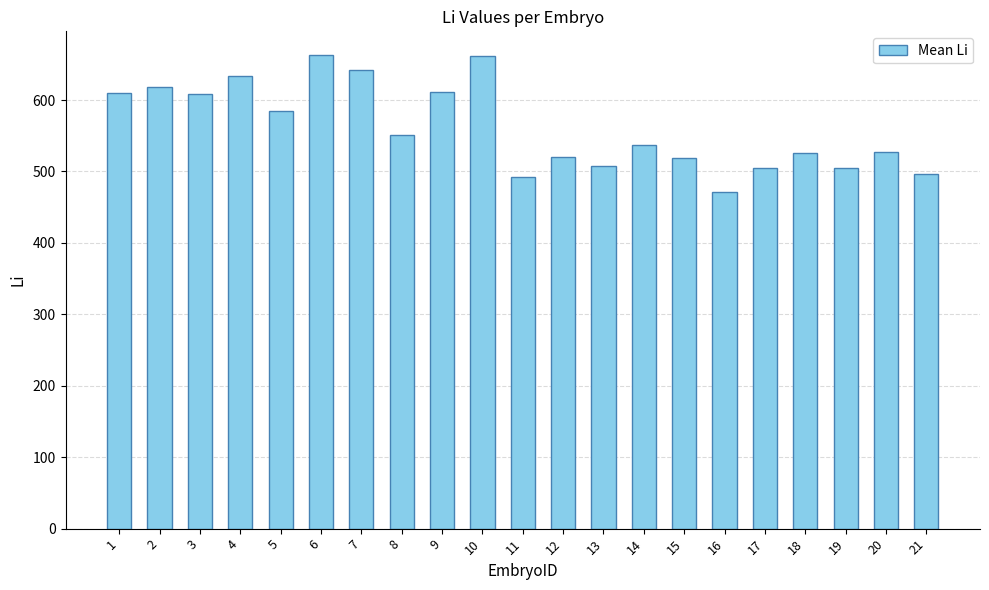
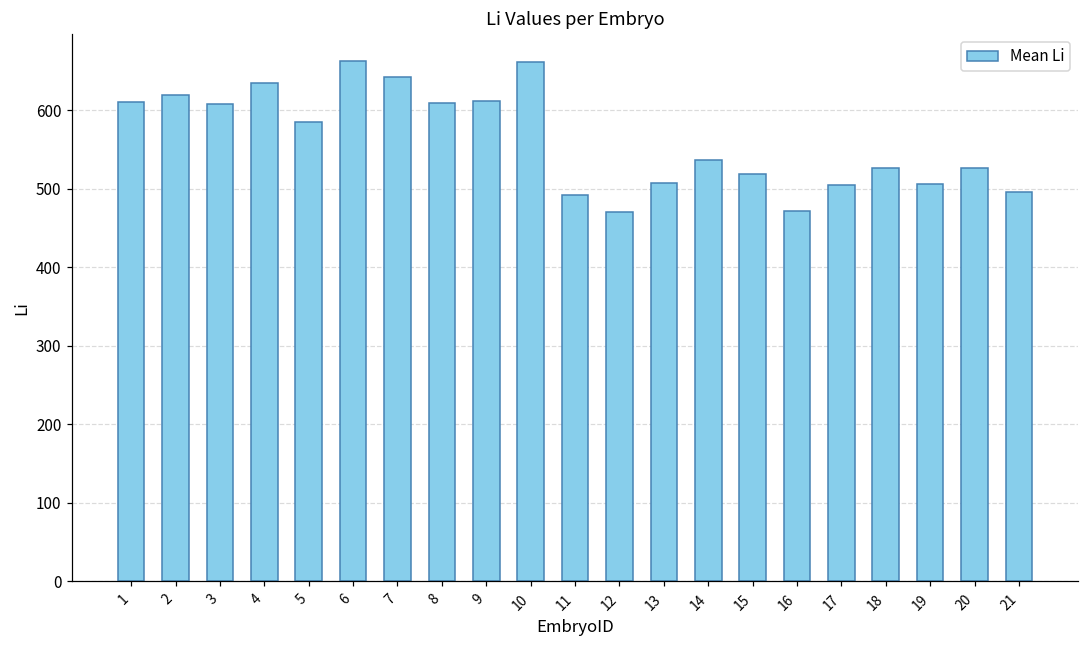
8: 550 -> 610
12: 520 -> 470
